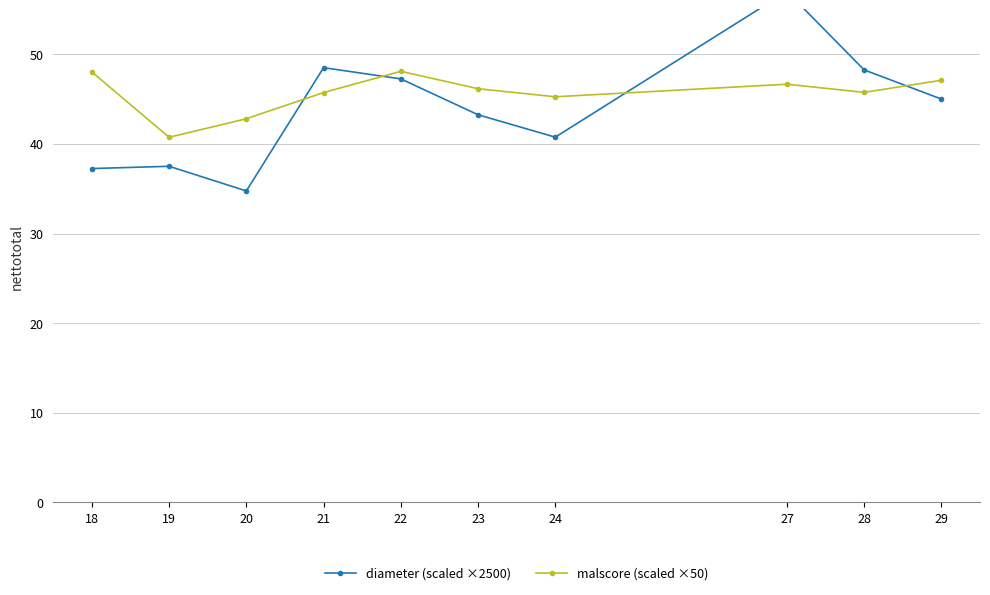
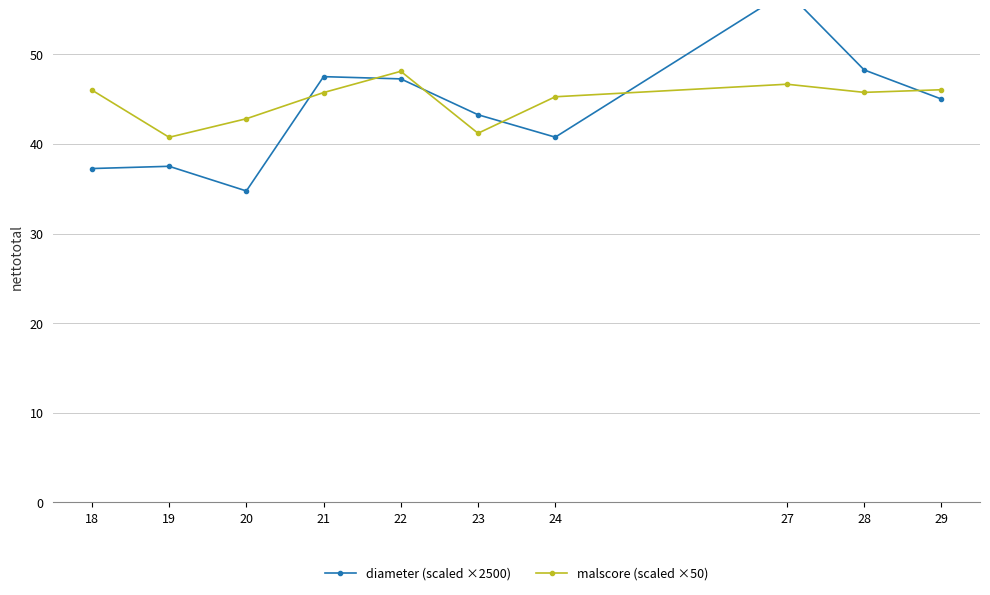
malscore (scaled ×50), 18: 48 -> 46
diameter (scaled ×2500), 21: 49 -> 48
malscore (scaled ×50), 23: 46 -> 41
malscore (scaled ×50), 29: 47 -> 46
